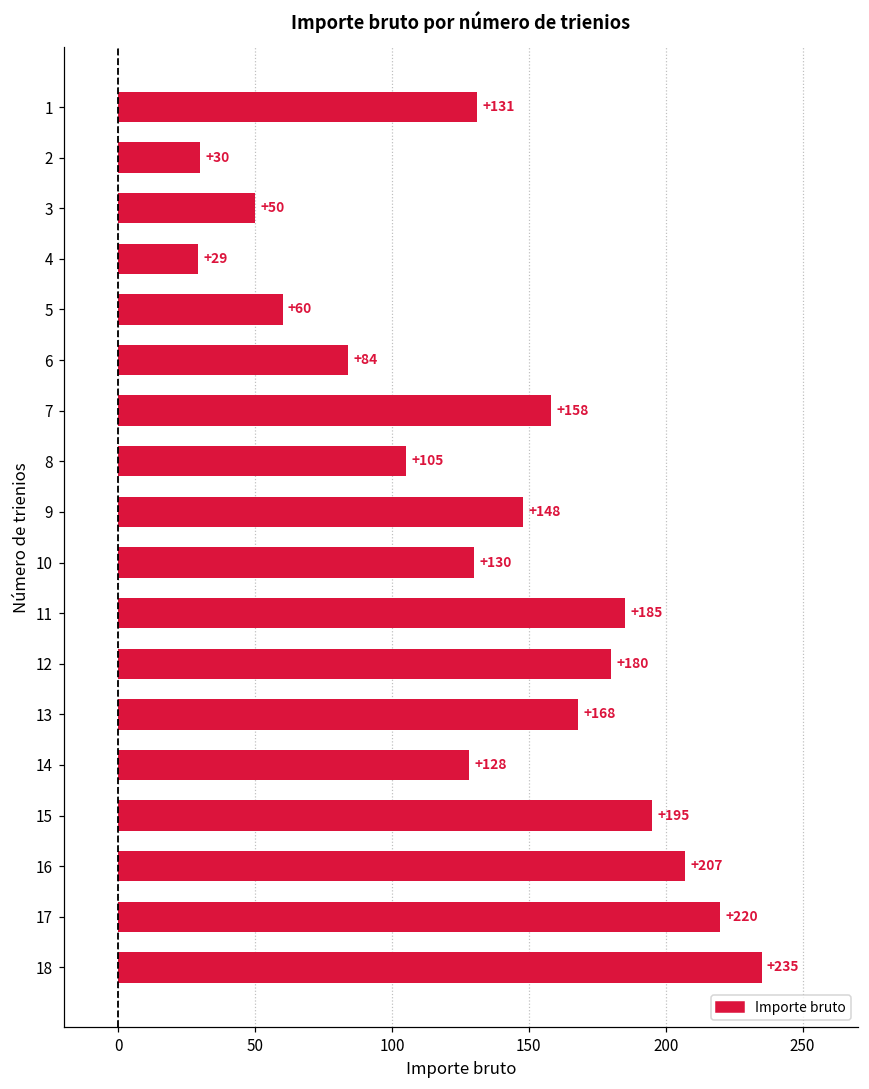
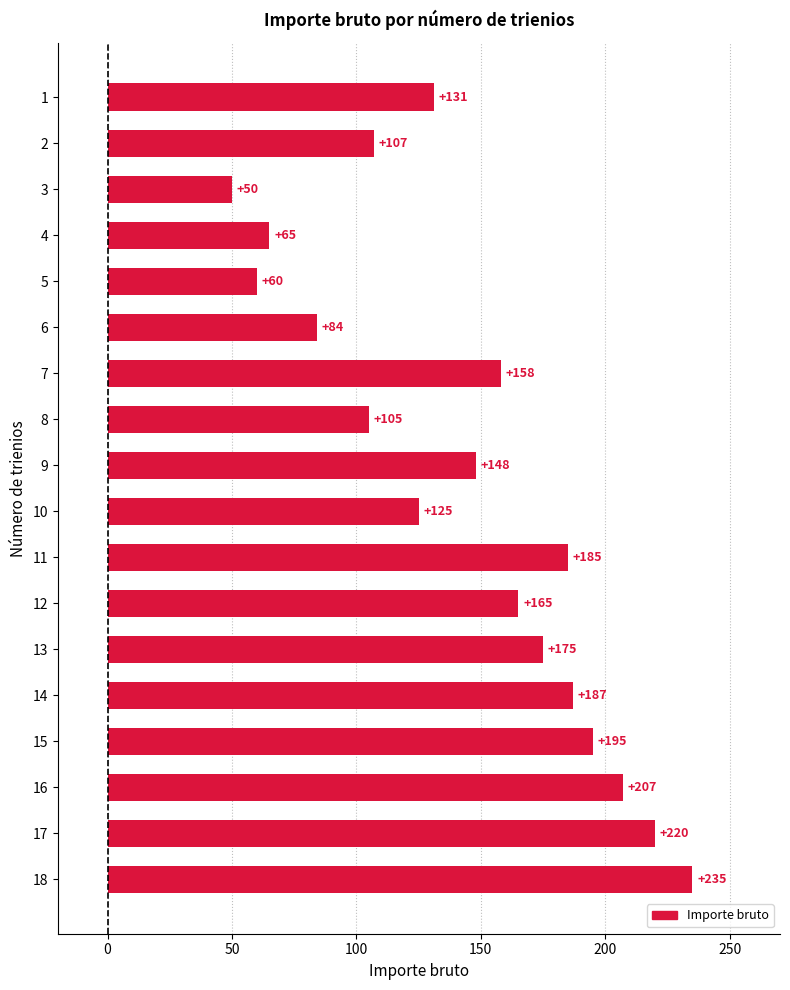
2: +30 -> +107
4: +29 -> +65
10: +130 -> +125
12: +180 -> +165
13: +168 -> +175
14: +128 -> +187
